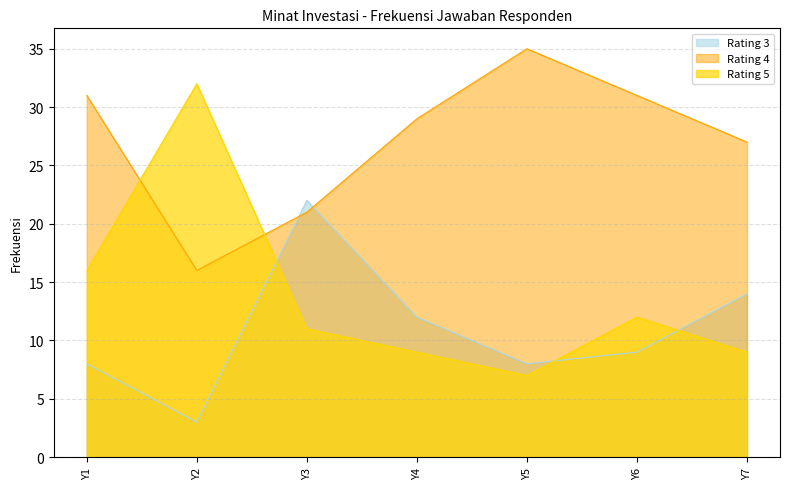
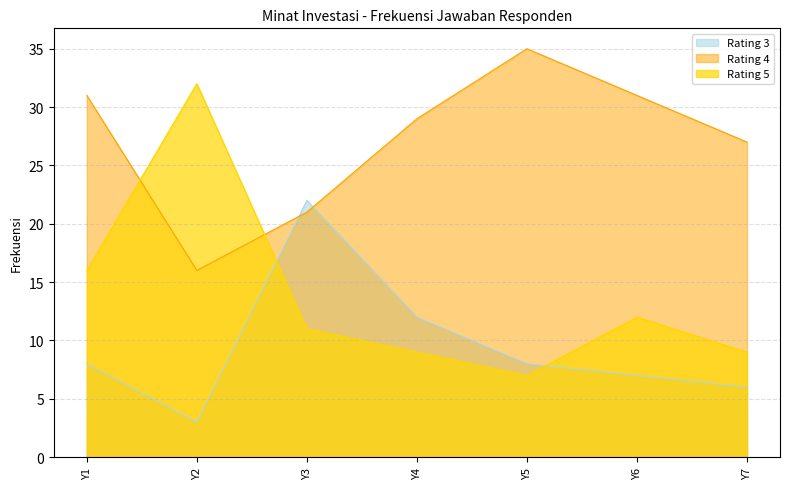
Rating 3, Y6: 9 -> 7
Rating 3, Y7: 14 -> 6
